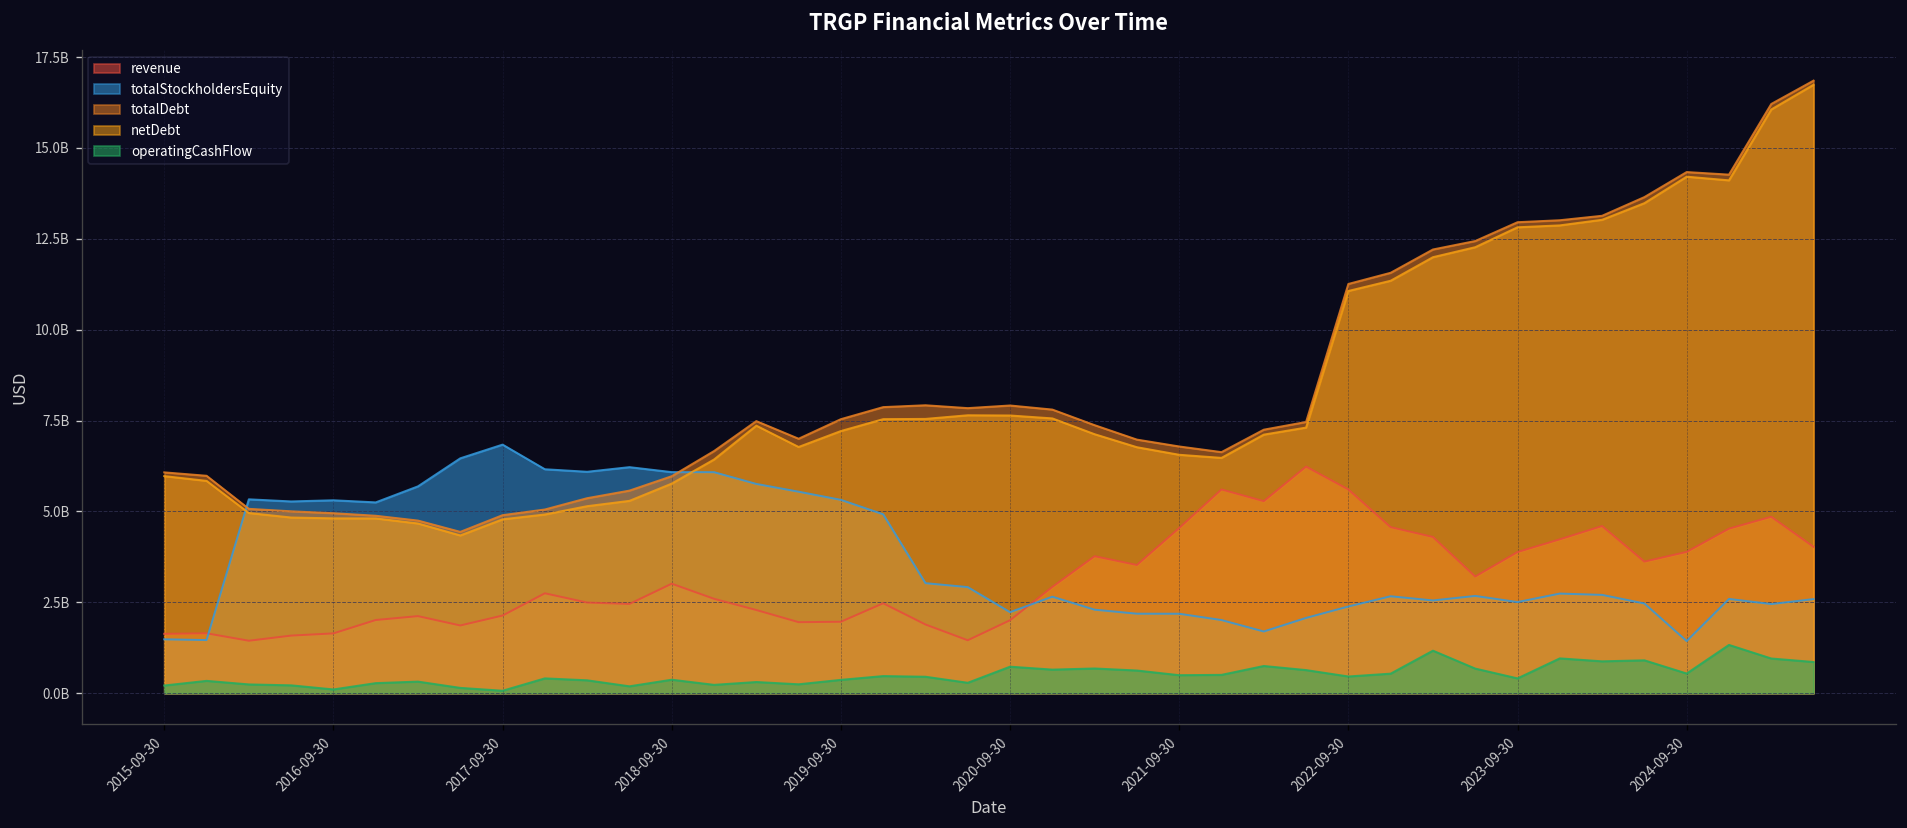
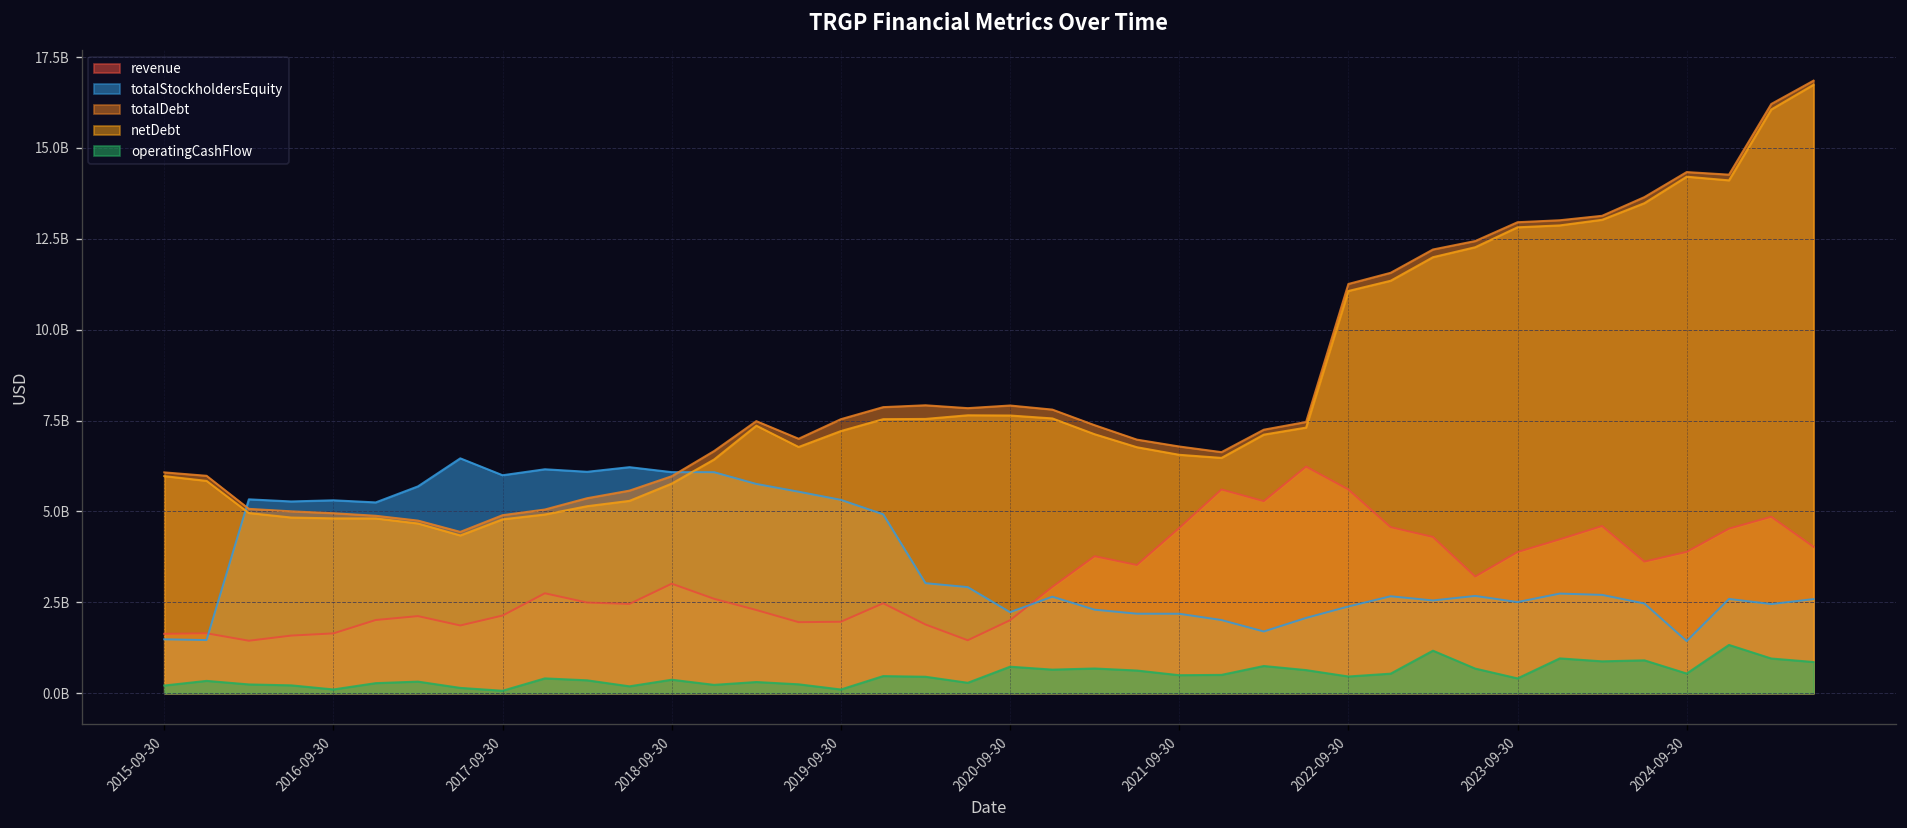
totalStockholdersEquity, 2017-09-30: 6800000000 -> 6000000000
operatingCashFlow, 2019-09-30: 400000000 -> 100000000
